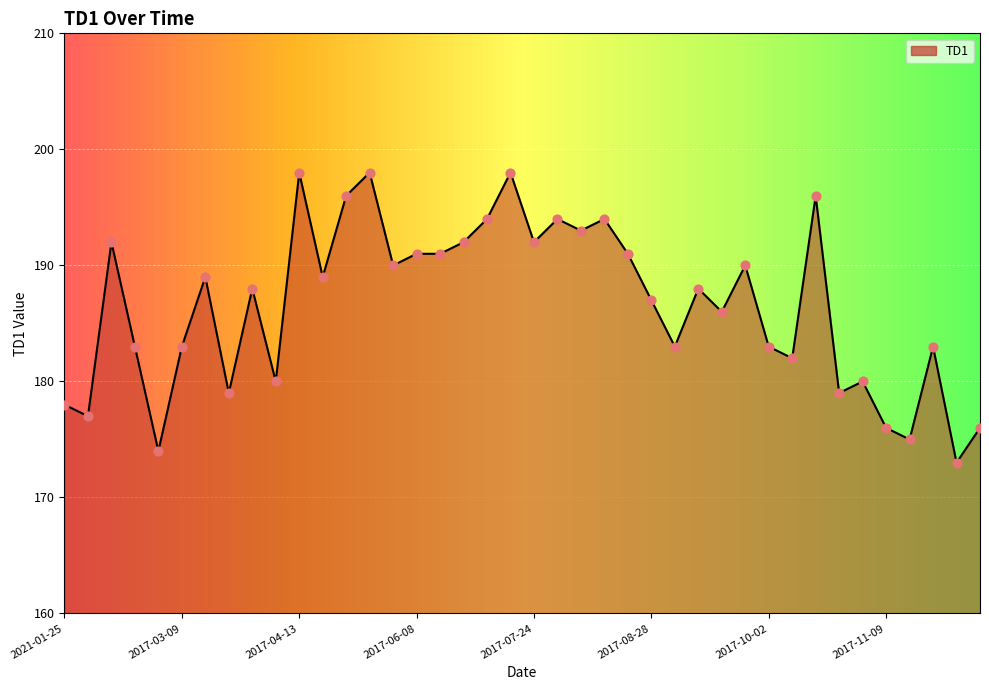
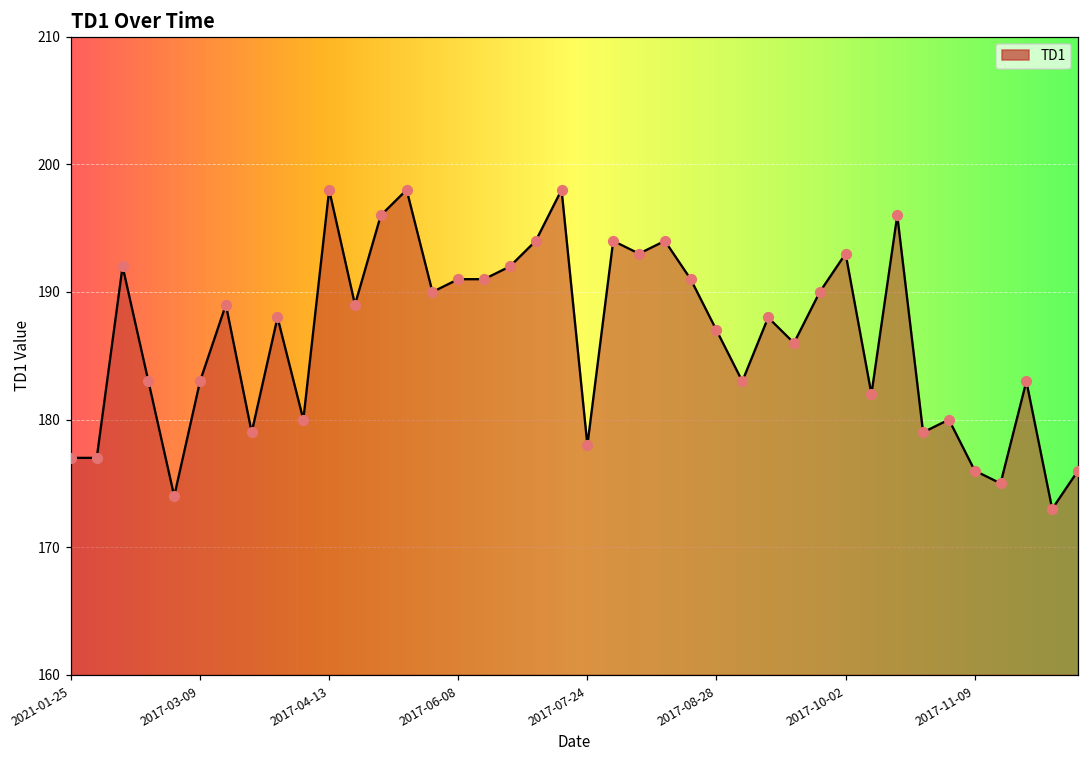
2021-01-25: 178 -> 177
2017-07-24: 192 -> 178
2017-10-02: 183 -> 193
